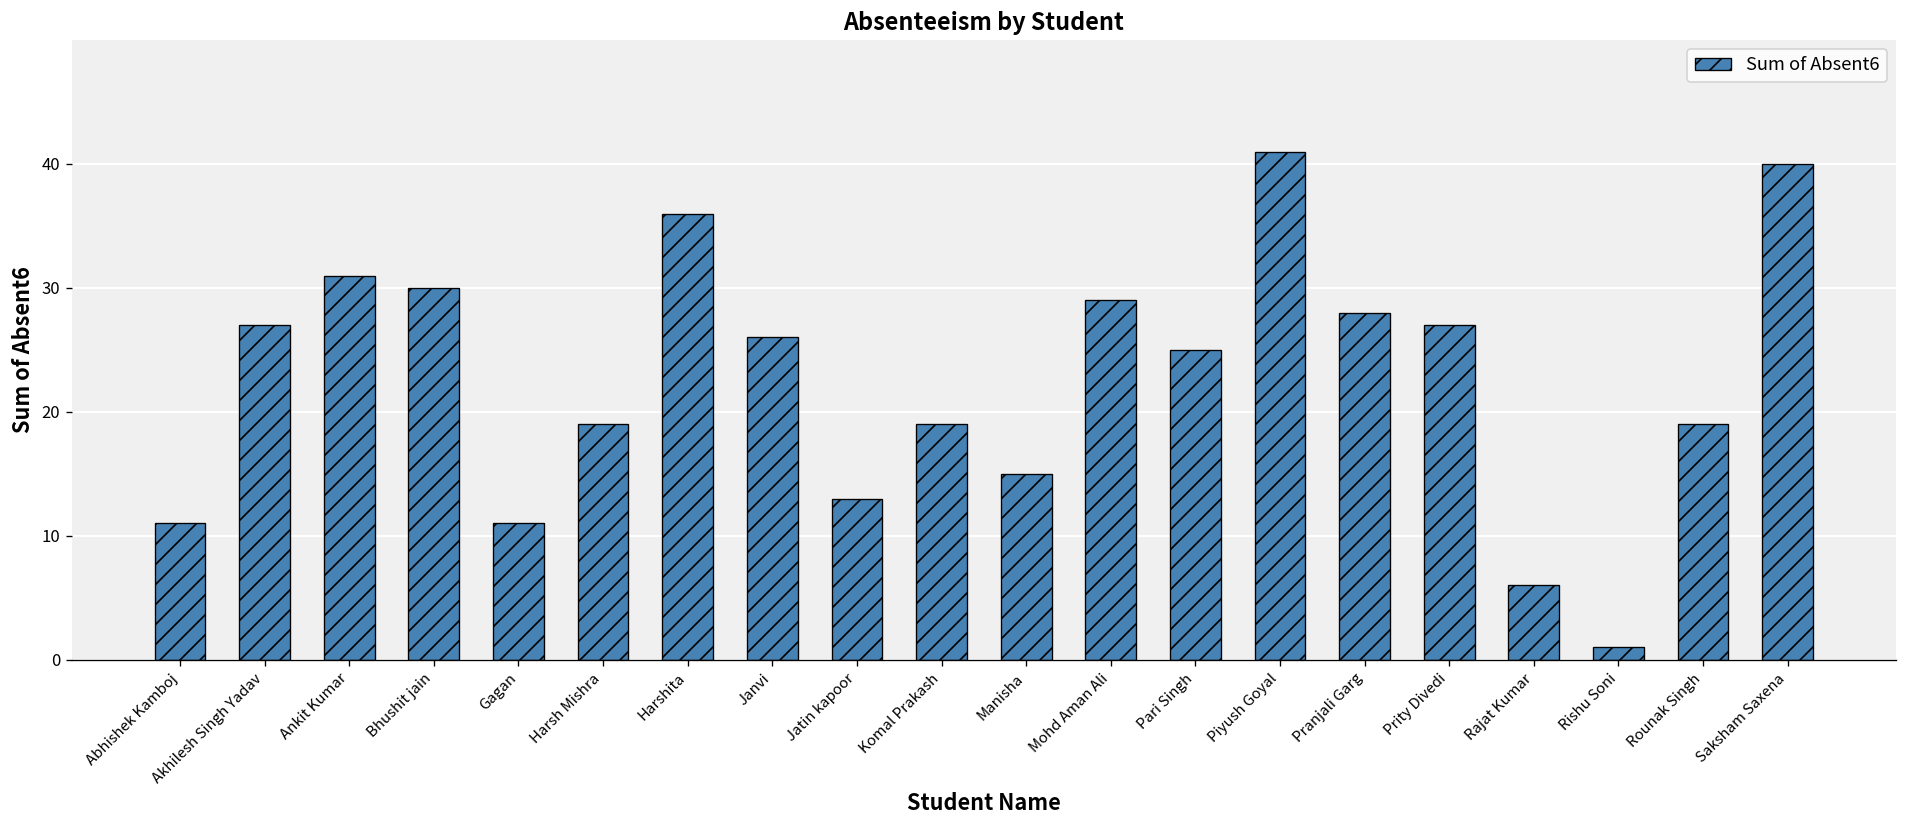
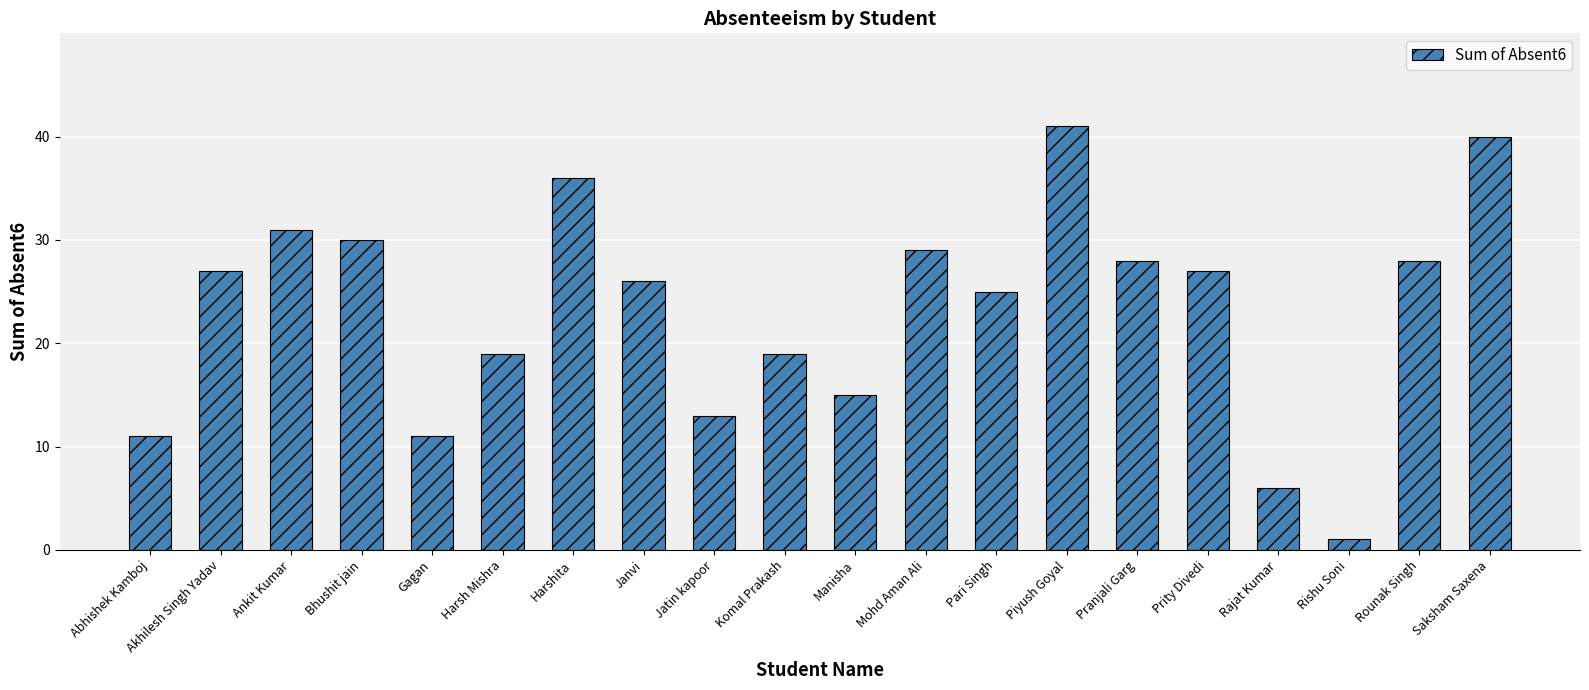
Rounak Singh: 19 -> 28
